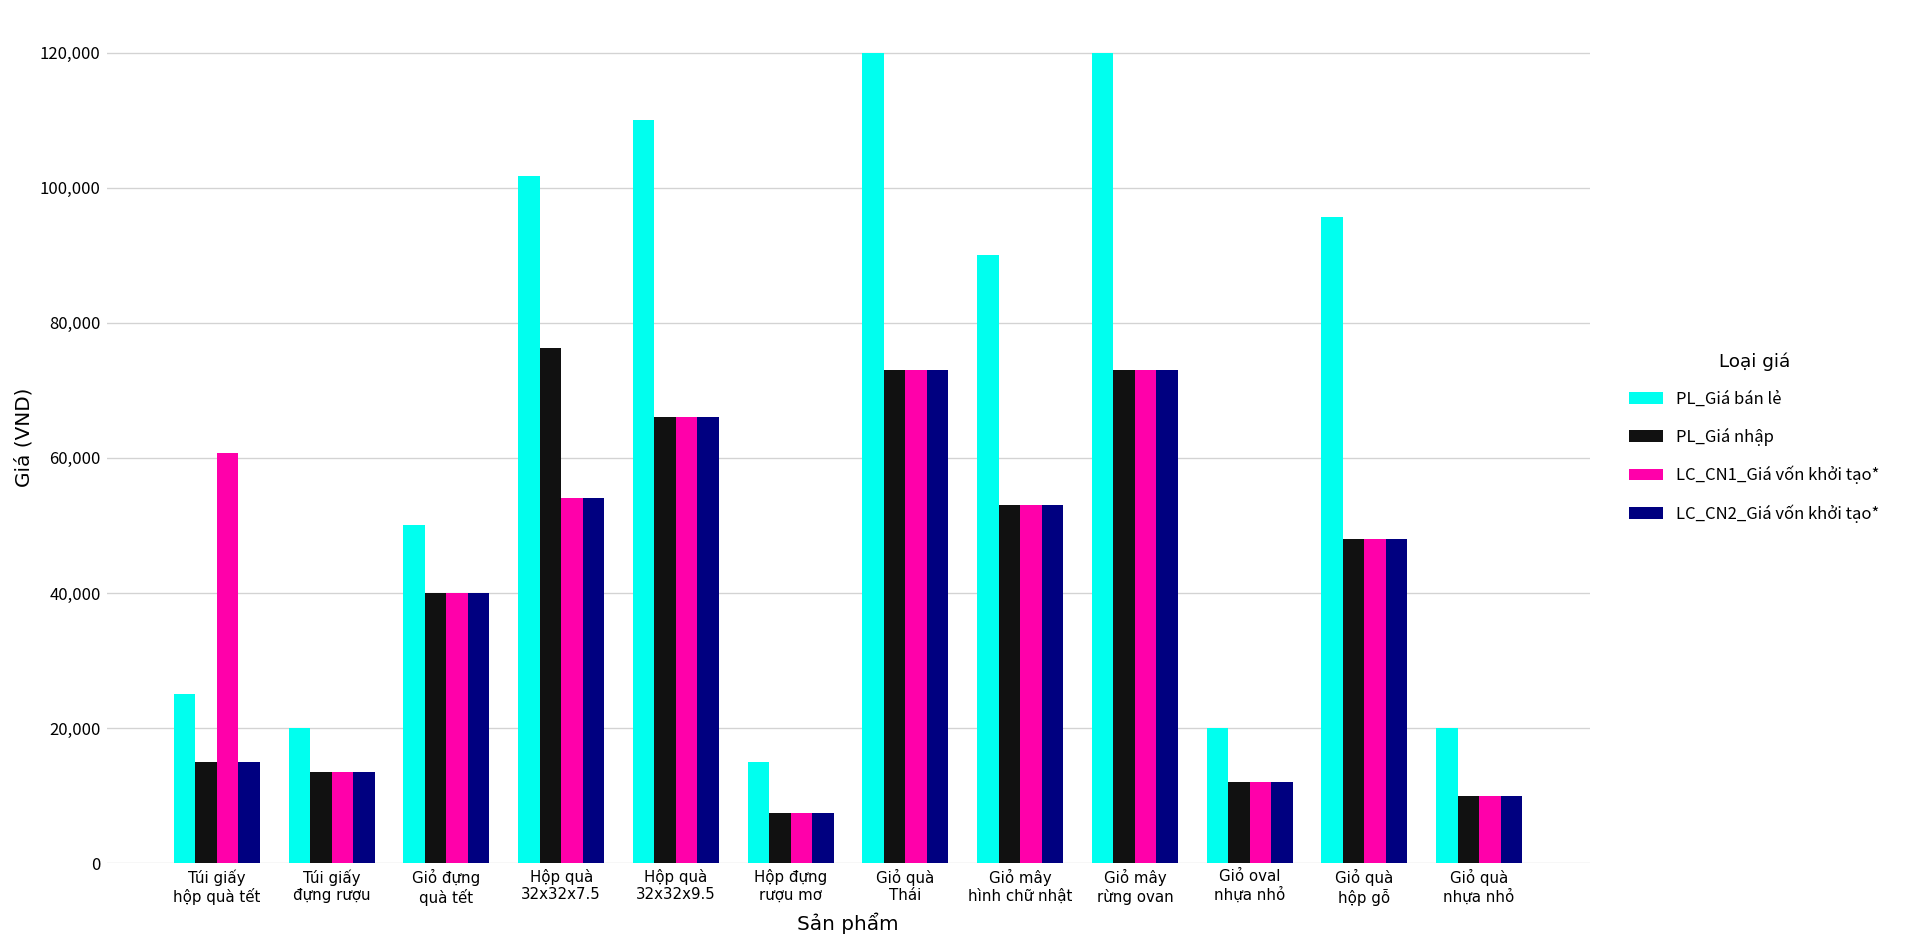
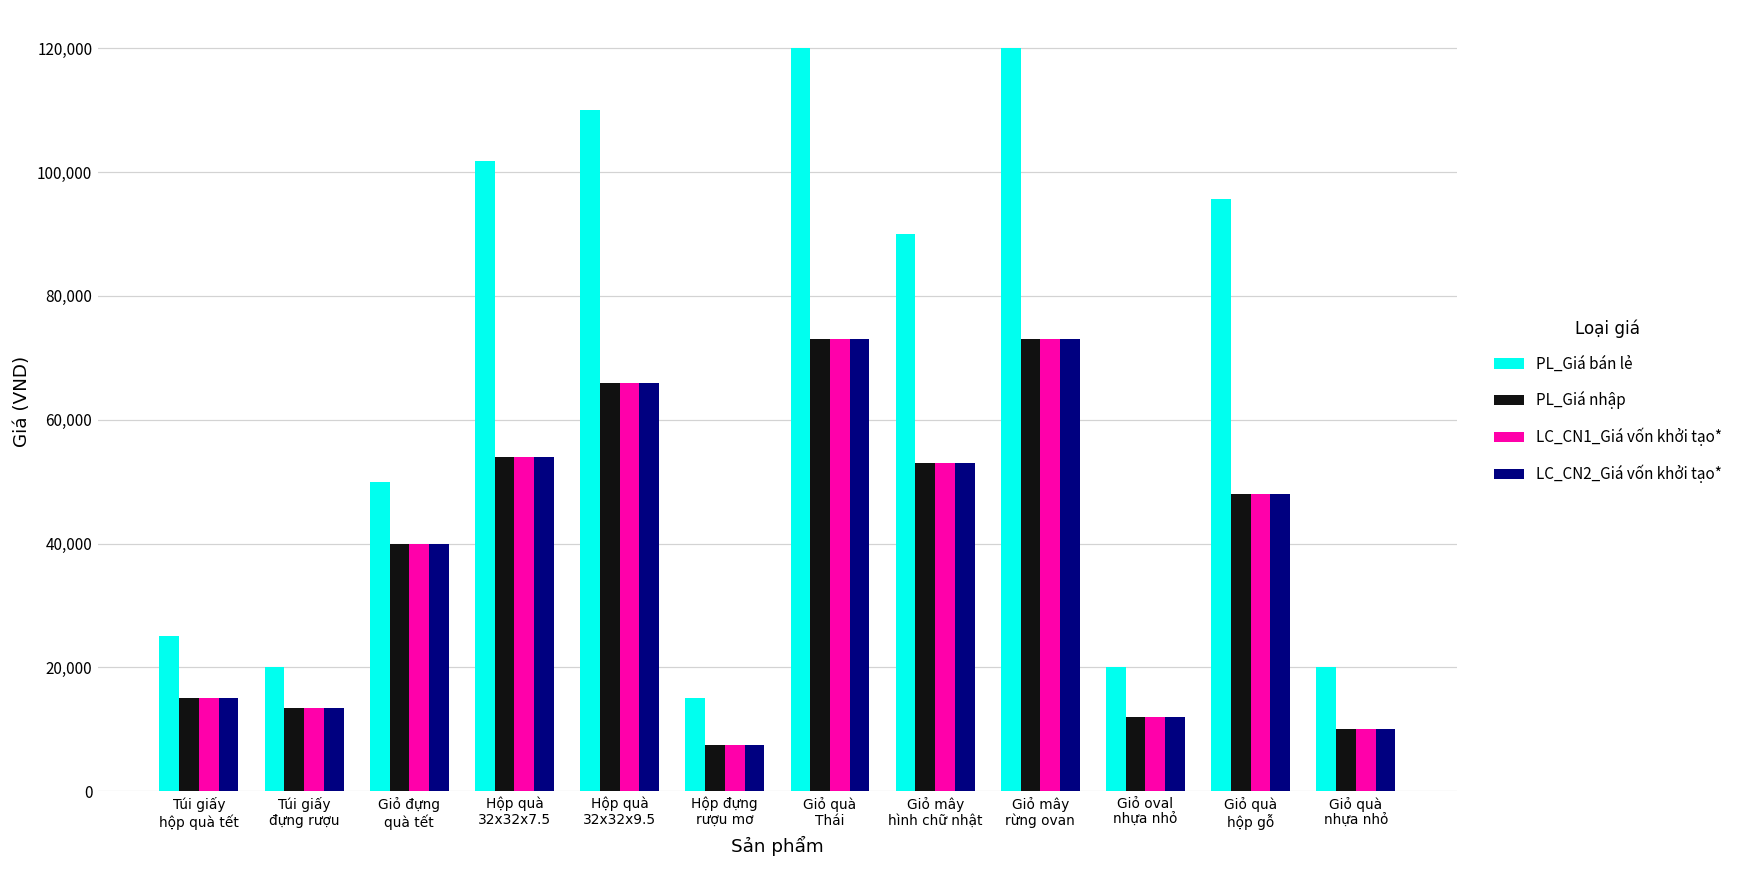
LC_CN1_Giá vốn khởi tạo*, Túi giấy hộp quà tết: 61,000 -> 15,000
PL_Giá nhập, Hộp quà 32x32x7.5: 76,000 -> 54,000
